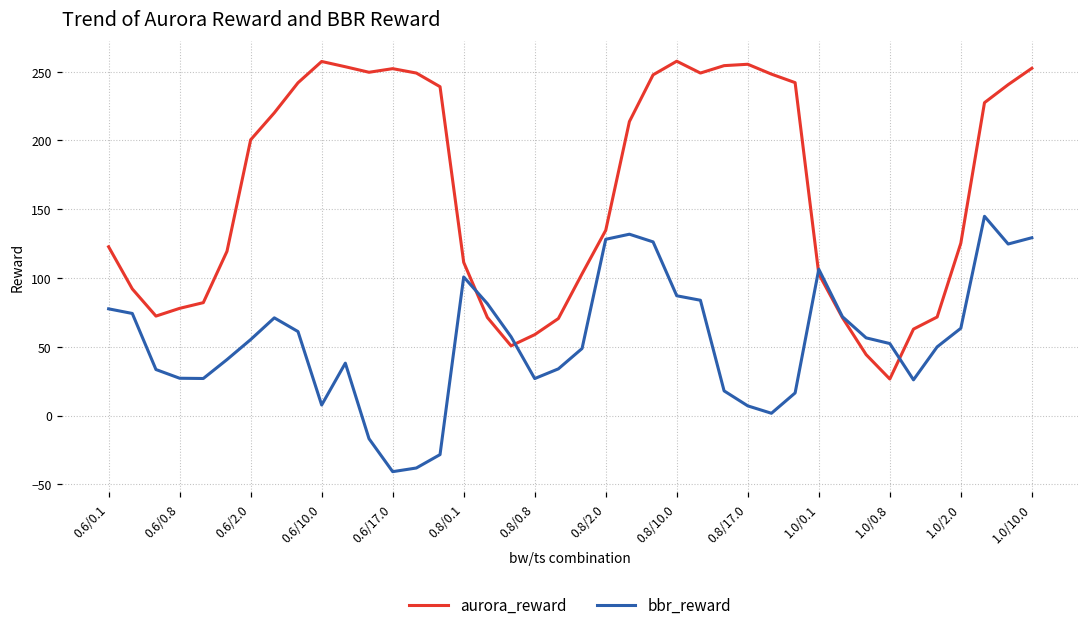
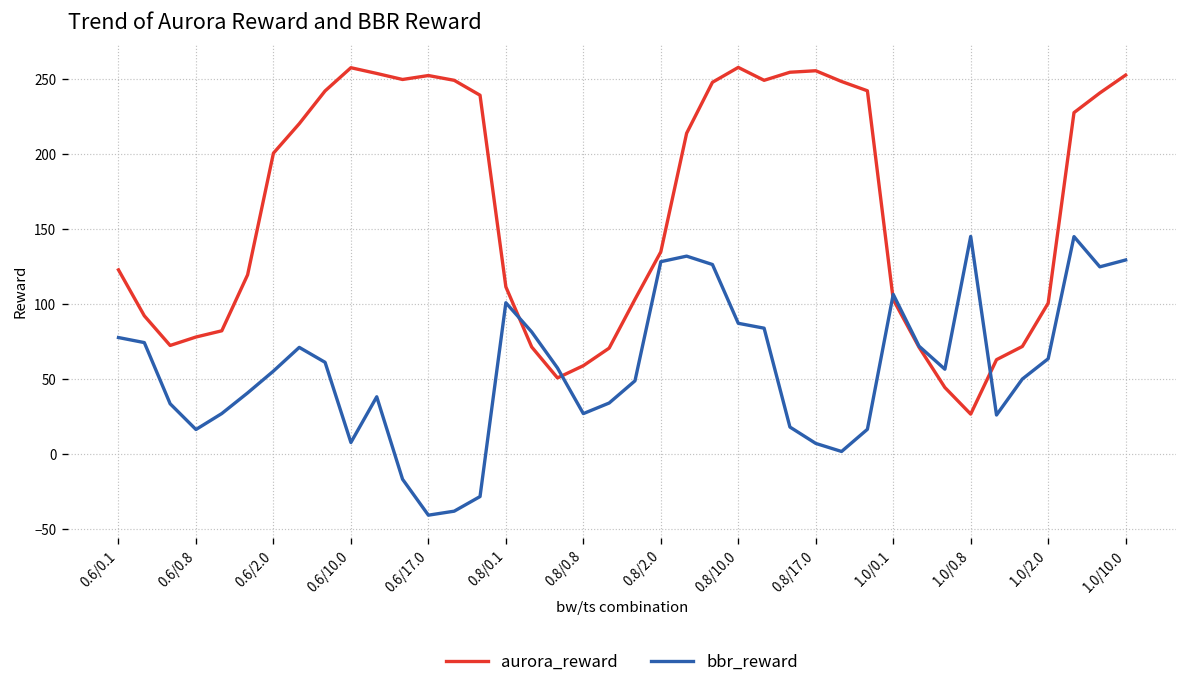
bbr_reward, 0.6/0.8: 27 -> 16
bbr_reward, 1.0/0.8: 52 -> 145
aurora_reward, 1.0/2.0: 125 -> 100
